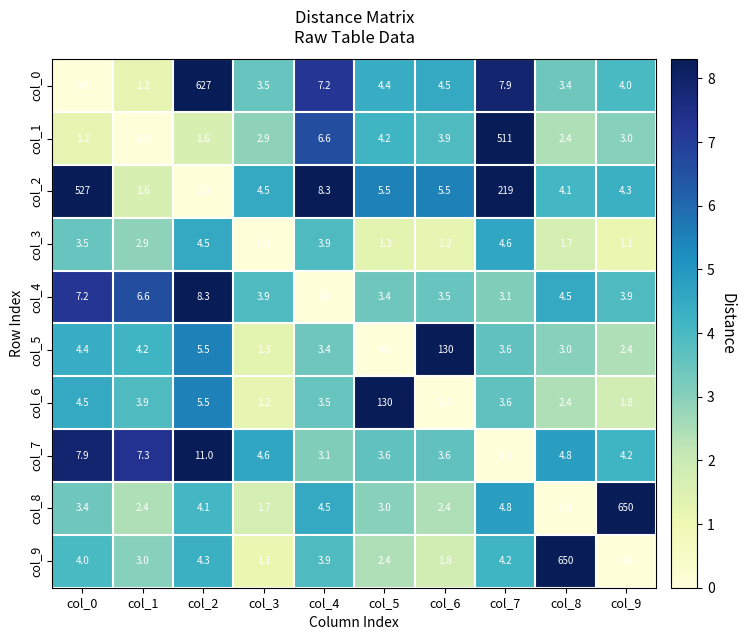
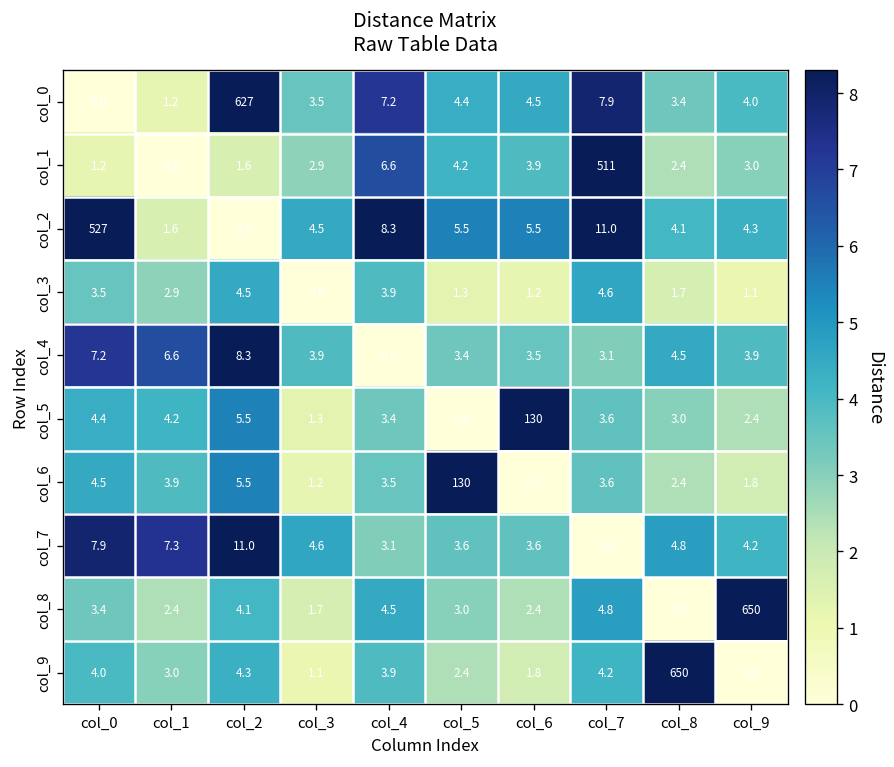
col_2, col_7: 219 -> 11.0
